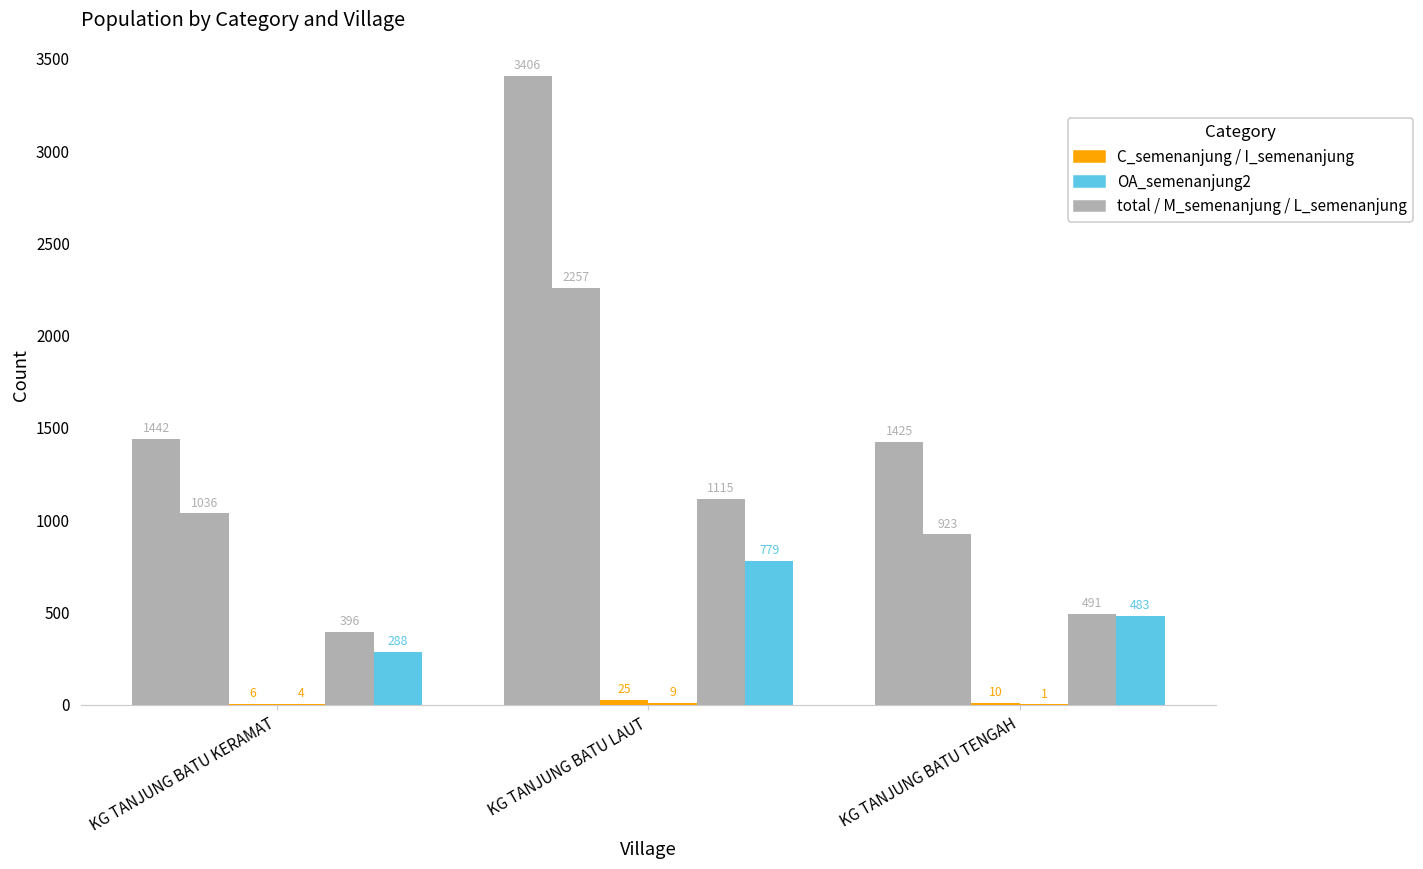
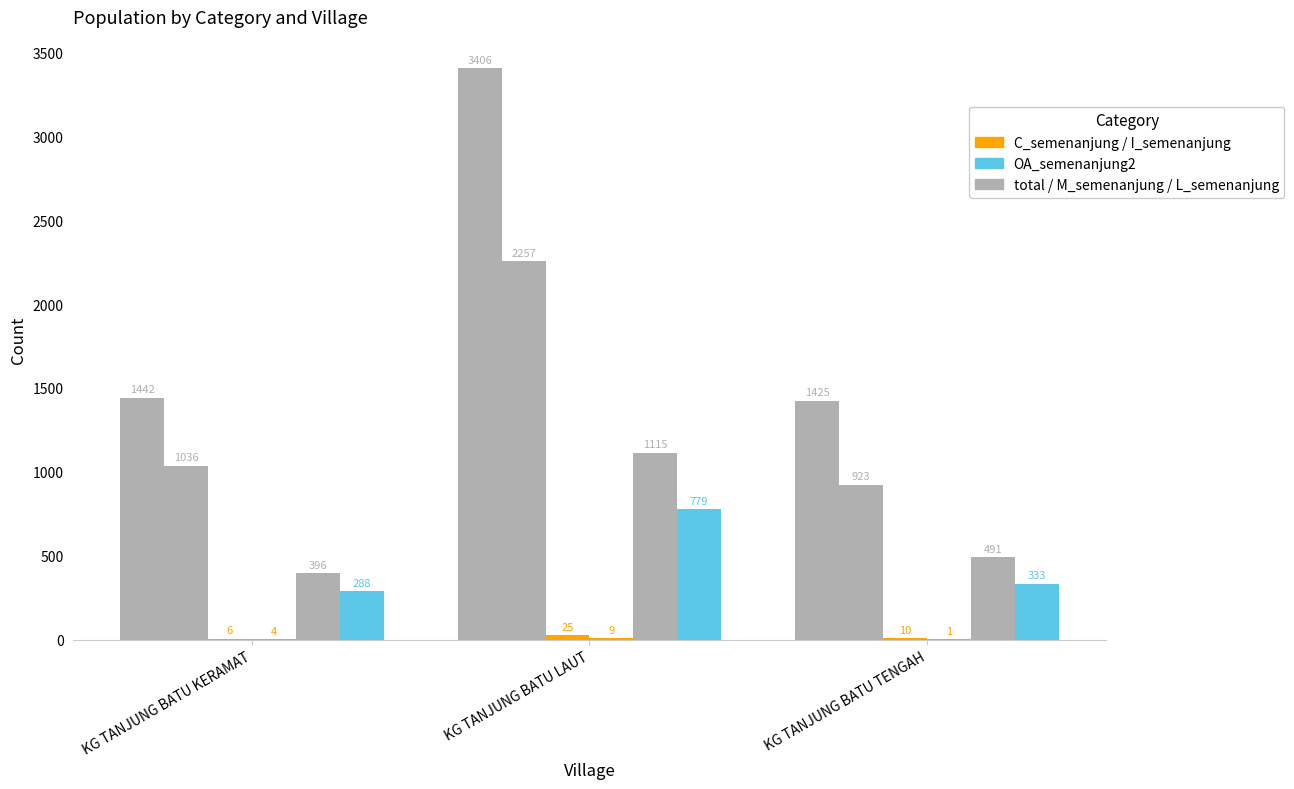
OA_semenanjung2, KG TANJUNG BATU TENGAH: 483 -> 333
